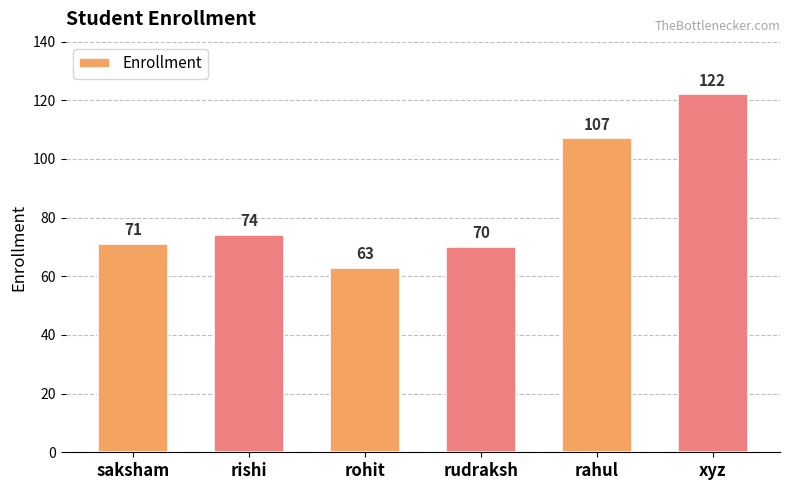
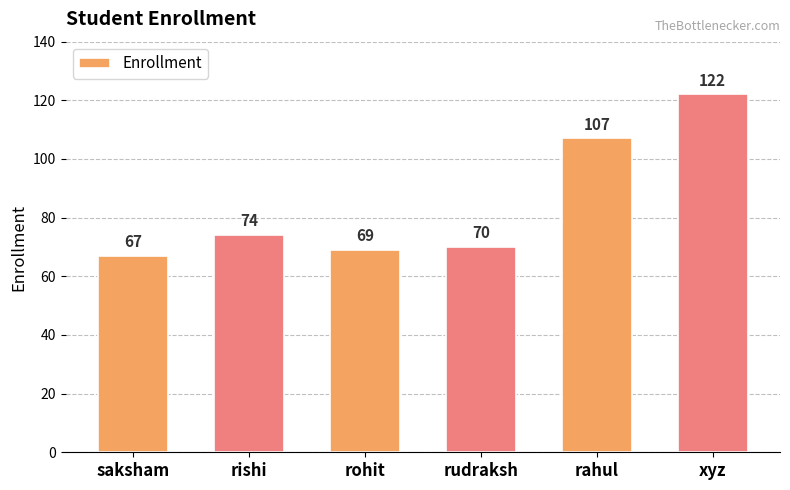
saksham: 71 -> 67
rohit: 63 -> 69
